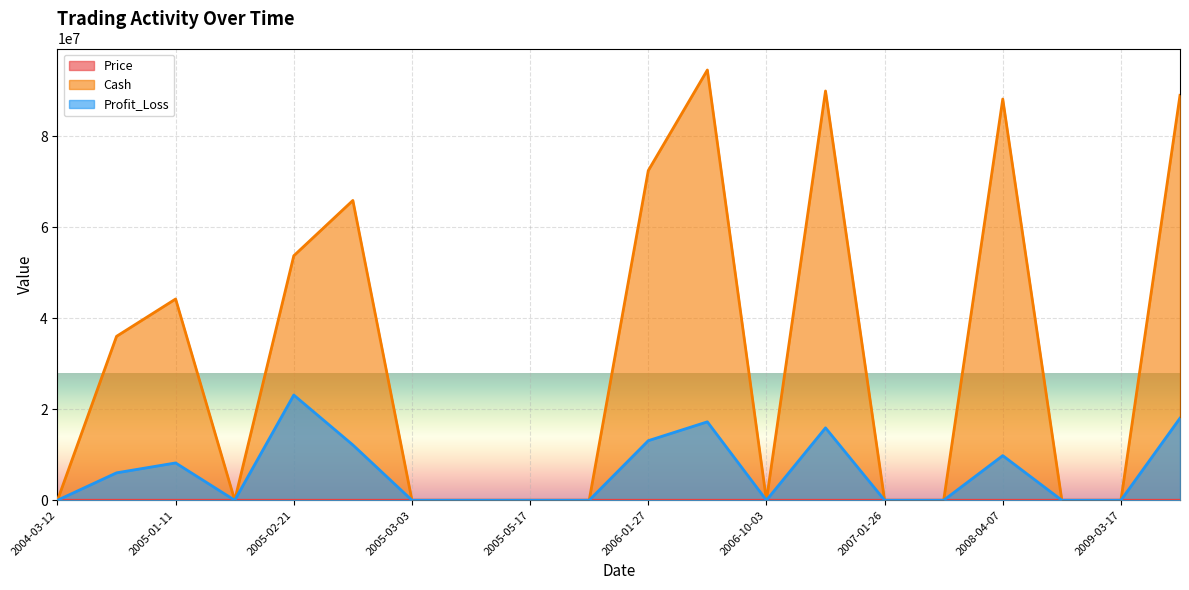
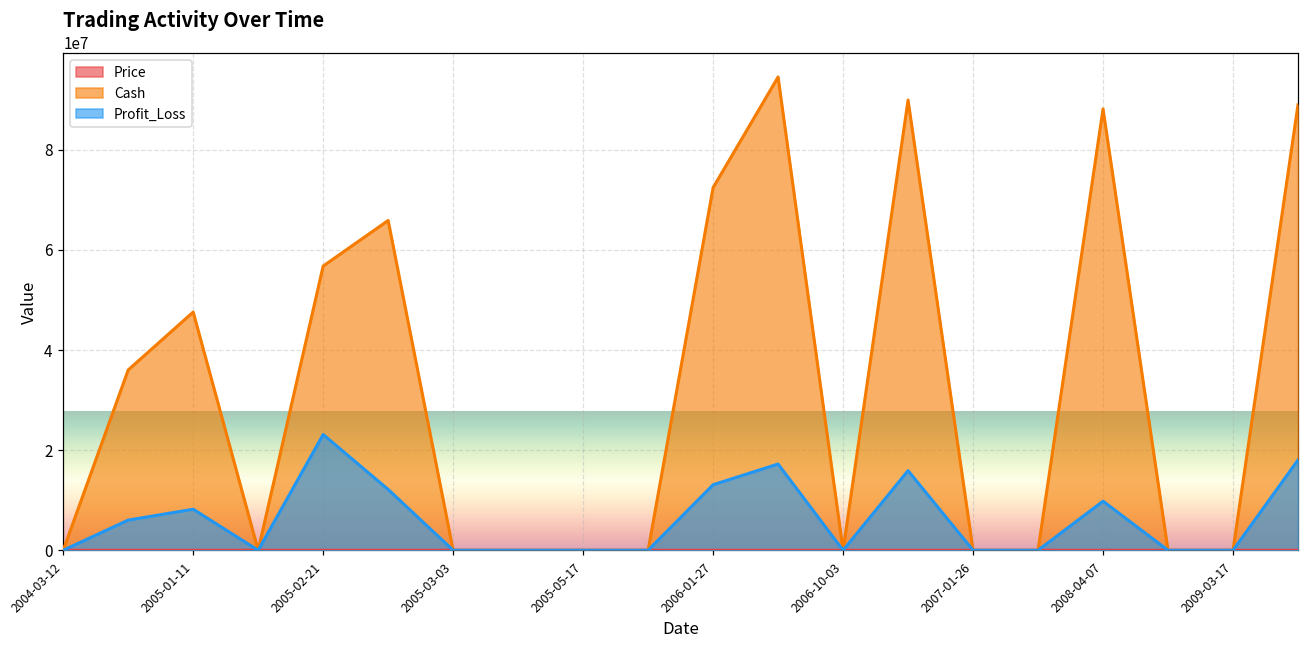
Cash, 2005-01-11: 44000000 -> 48000000
Cash, 2005-02-21: 54000000 -> 57000000
